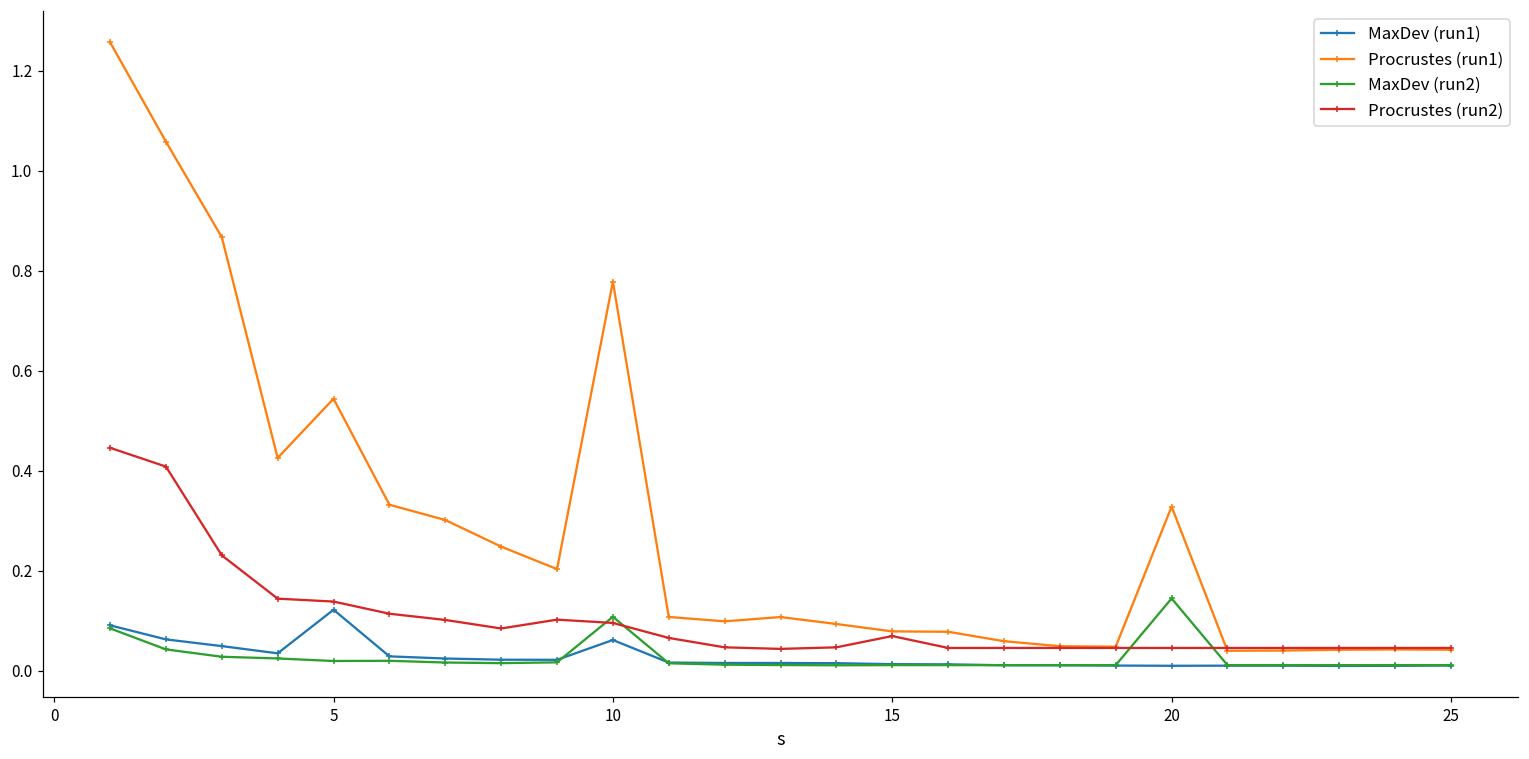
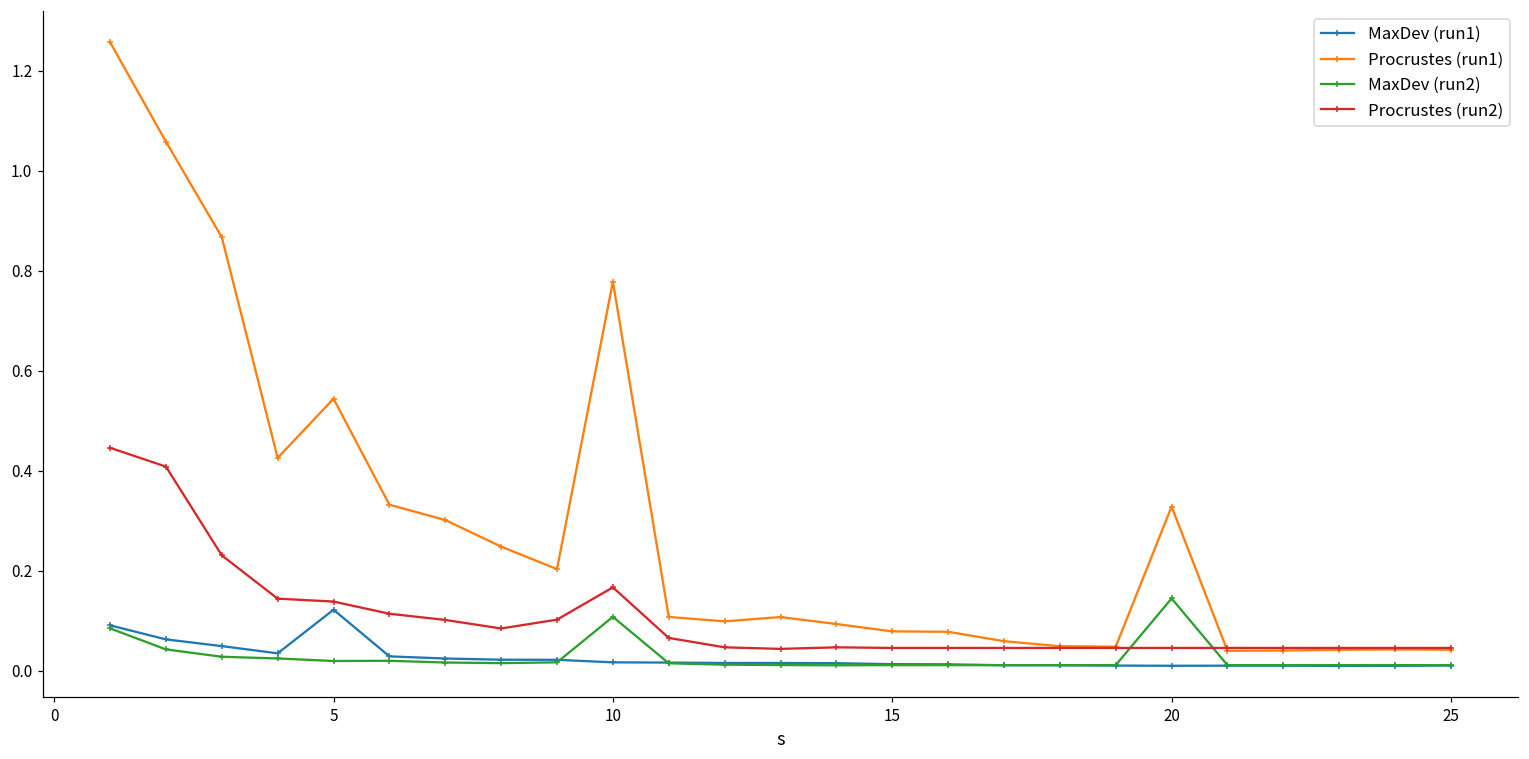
MaxDev (run1), 10: 0.06 -> 0.02
Procrustes (run2), 10: 0.10 -> 0.17
Procrustes (run2), 15: 0.07 -> 0.05
